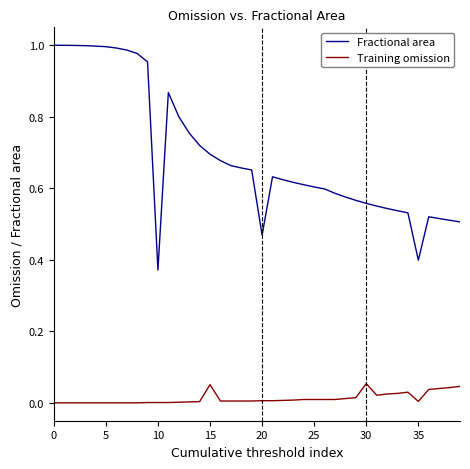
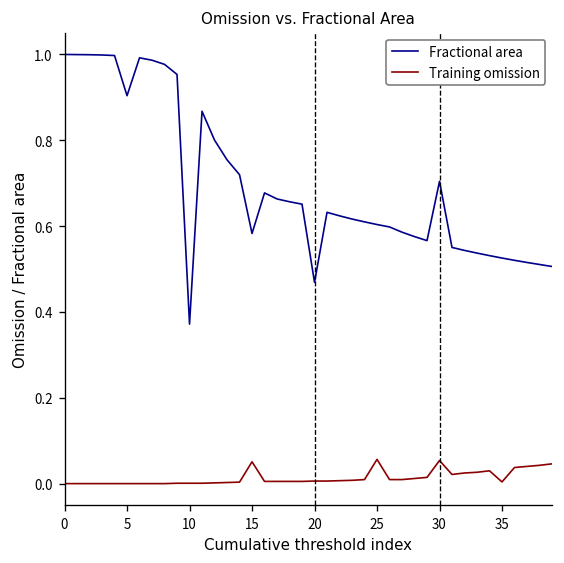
Fractional area, 5: 1.00 -> 0.90
Fractional area, 15: 0.70 -> 0.58
Training omission, 25: 0.01 -> 0.06
Fractional area, 30: 0.56 -> 0.70
Fractional area, 35: 0.40 -> 0.53
